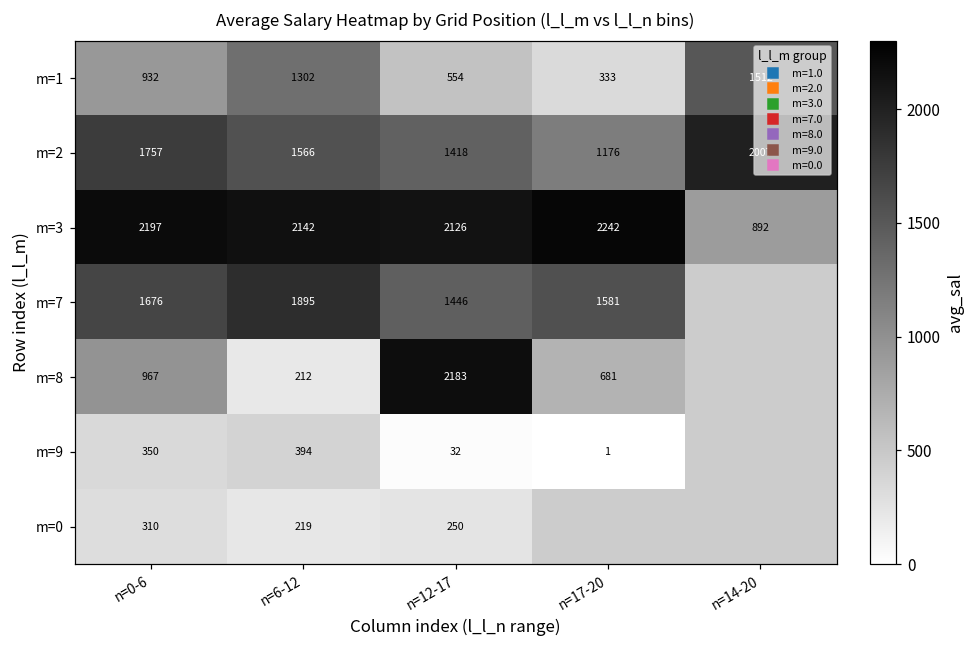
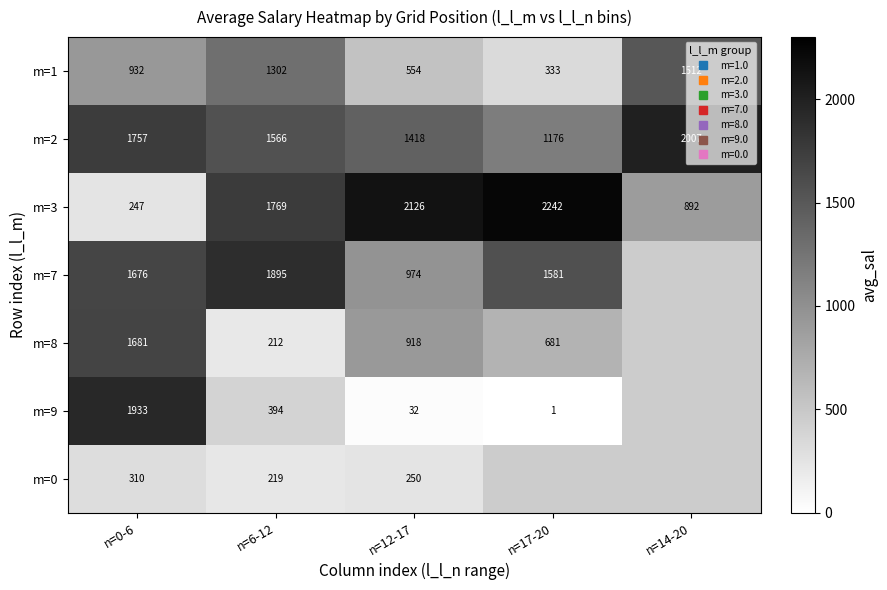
m=3, n=0-6: 2197 -> 247
m=3, n=6-12: 2142 -> 1769
m=7, n=12-17: 1446 -> 974
m=8, n=0-6: 967 -> 1681
m=8, n=12-17: 2183 -> 918
m=9, n=0-6: 350 -> 1933
